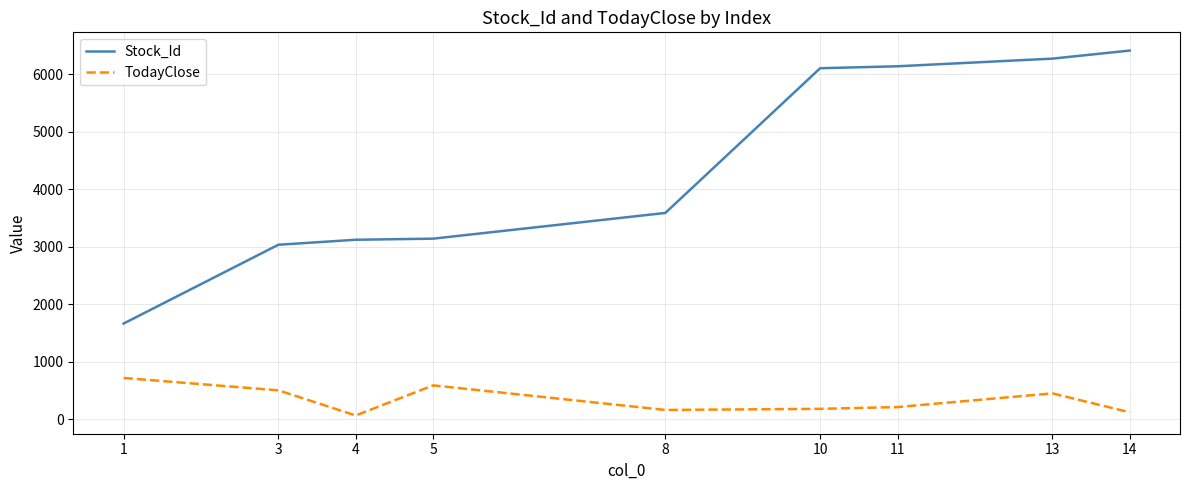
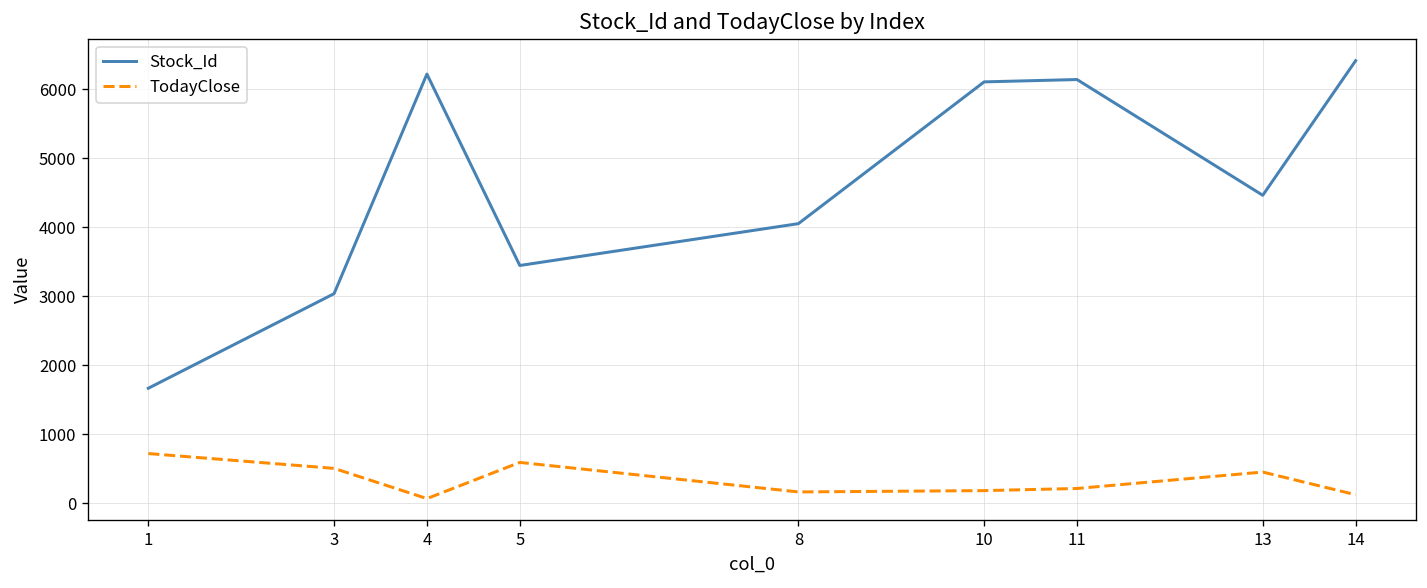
Stock_Id, 4: 3100 -> 6200
Stock_Id, 5: 3100 -> 3400
Stock_Id, 8: 3600 -> 4100
Stock_Id, 13: 6300 -> 4500
